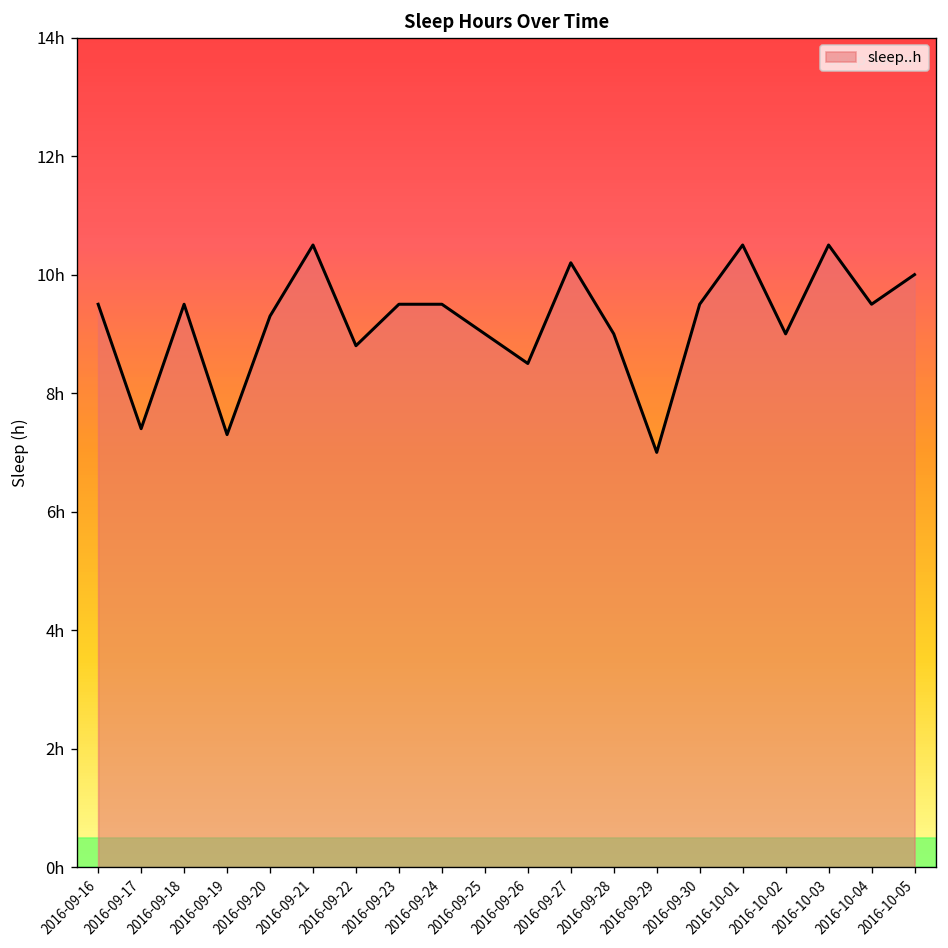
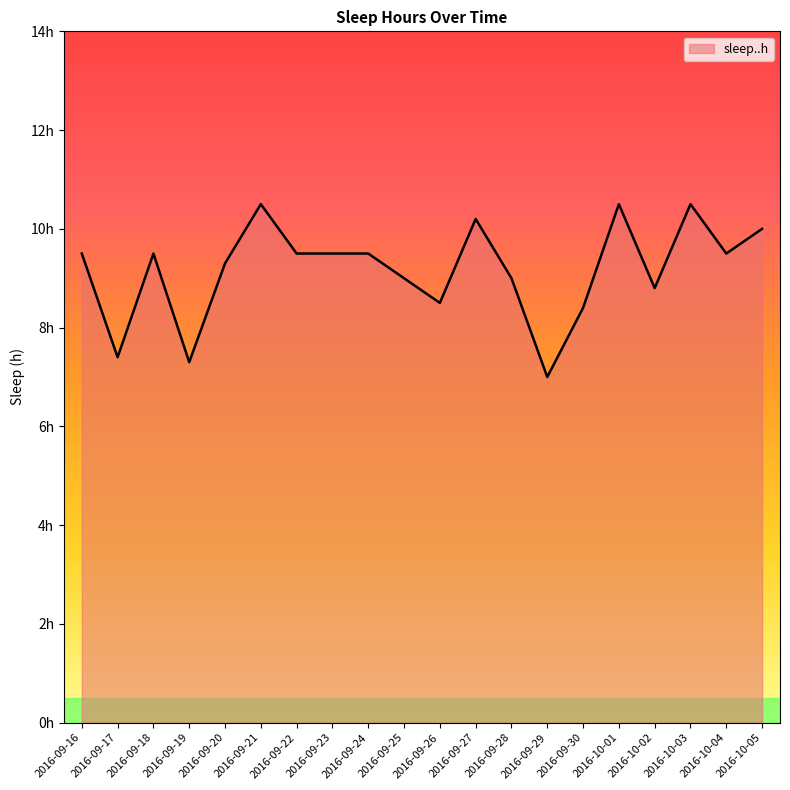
2016-09-22: 8.8h -> 9.5h
2016-09-30: 9.5h -> 8.4h
2016-10-02: 9.0h -> 8.8h
